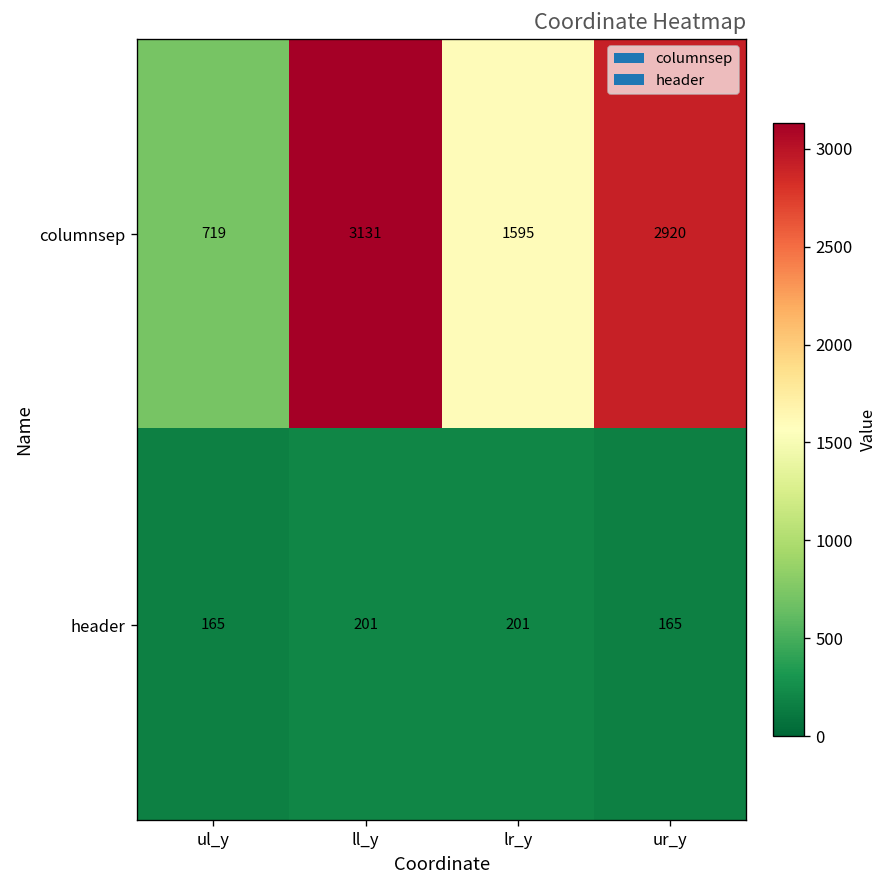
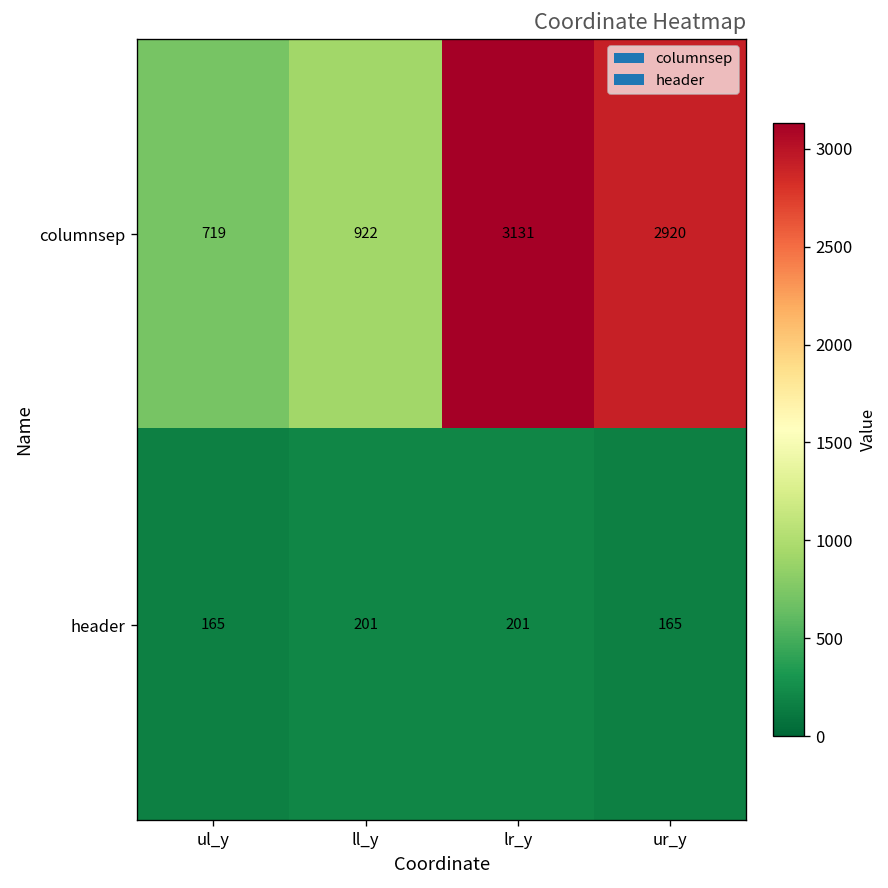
columnsep, ll_y: 3131 -> 922
columnsep, lr_y: 1595 -> 3131
